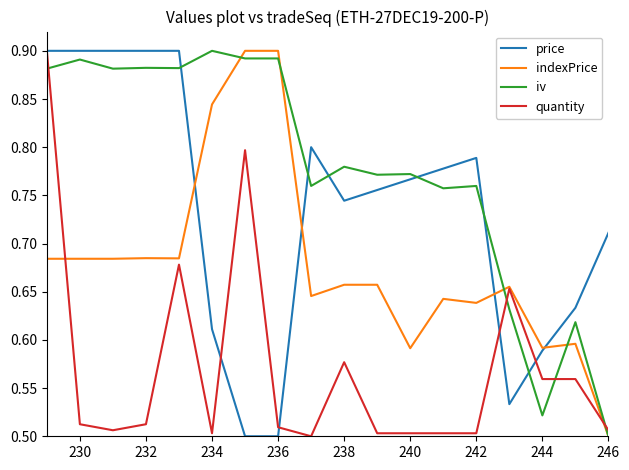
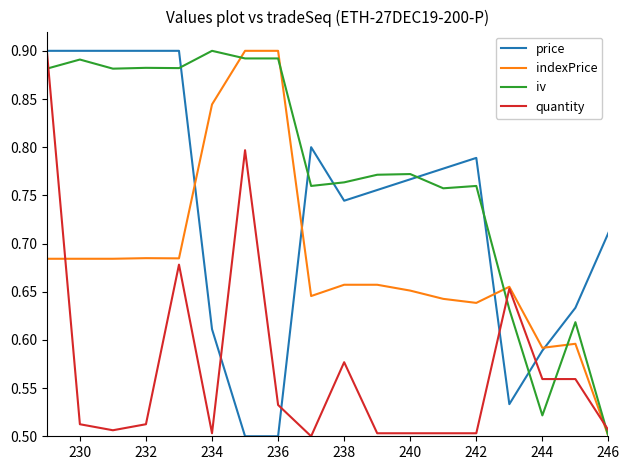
quantity, 236: 0.51 -> 0.53
iv, 238: 0.78 -> 0.76
indexPrice, 240: 0.59 -> 0.65
